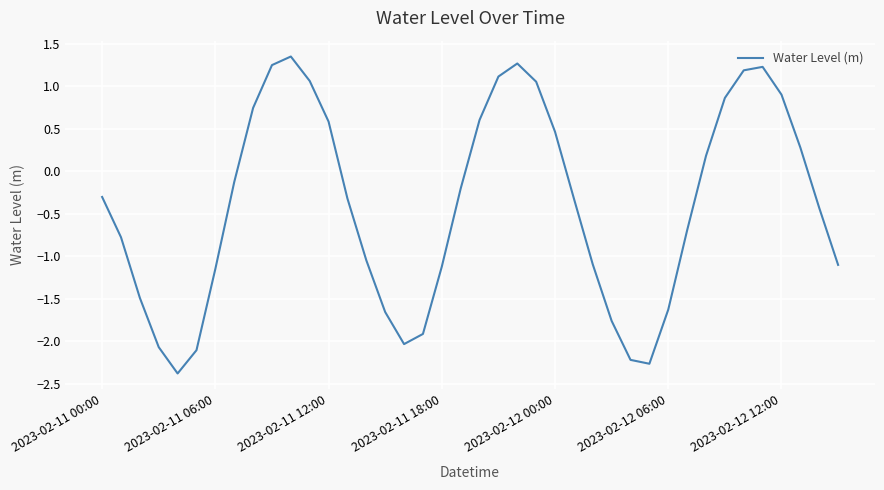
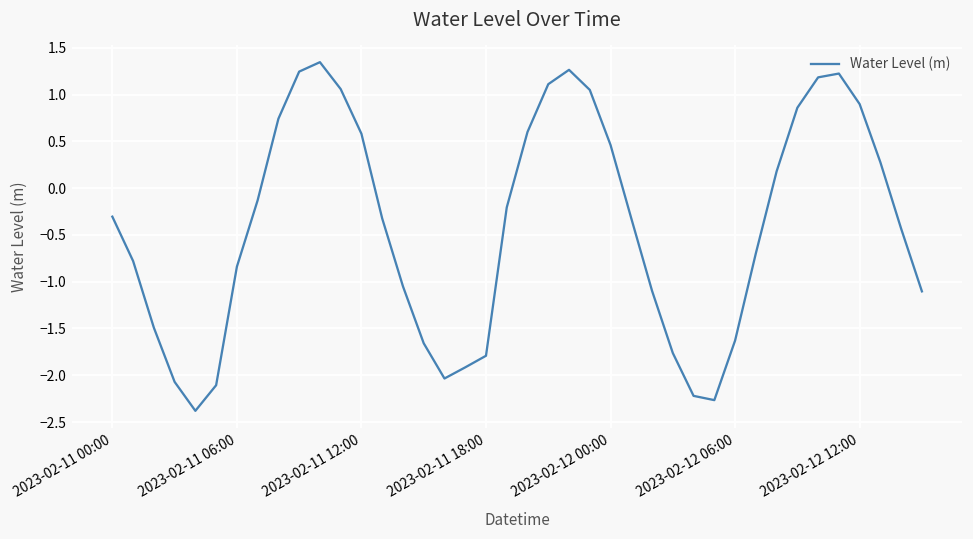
2023-02-11 06:00: -1.2 -> -0.8
2023-02-11 18:00: -1.1 -> -1.8
